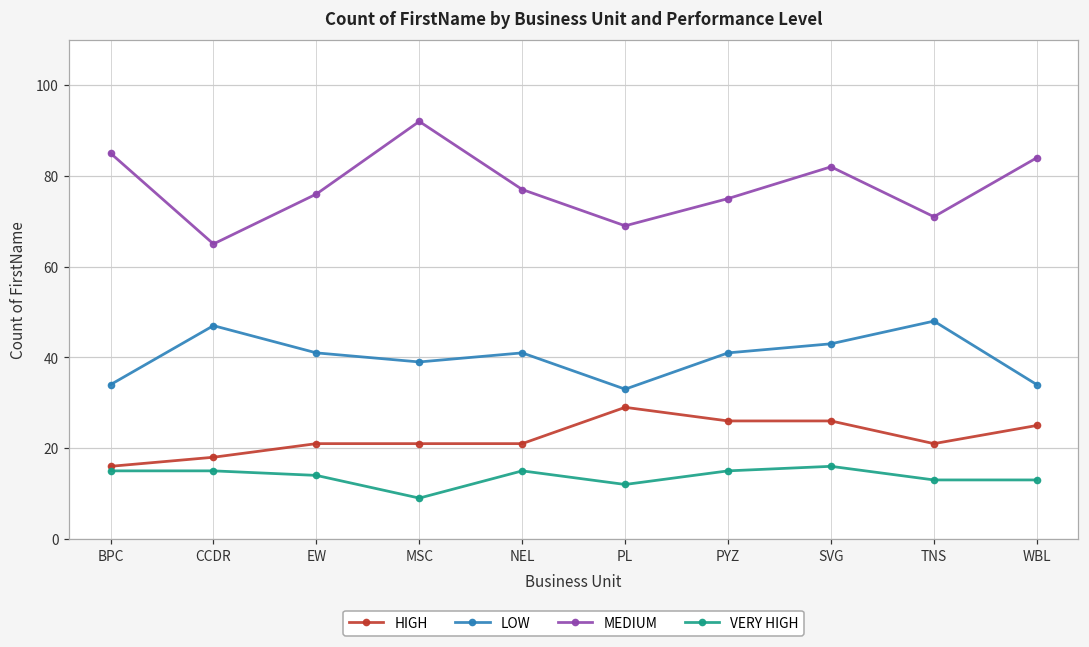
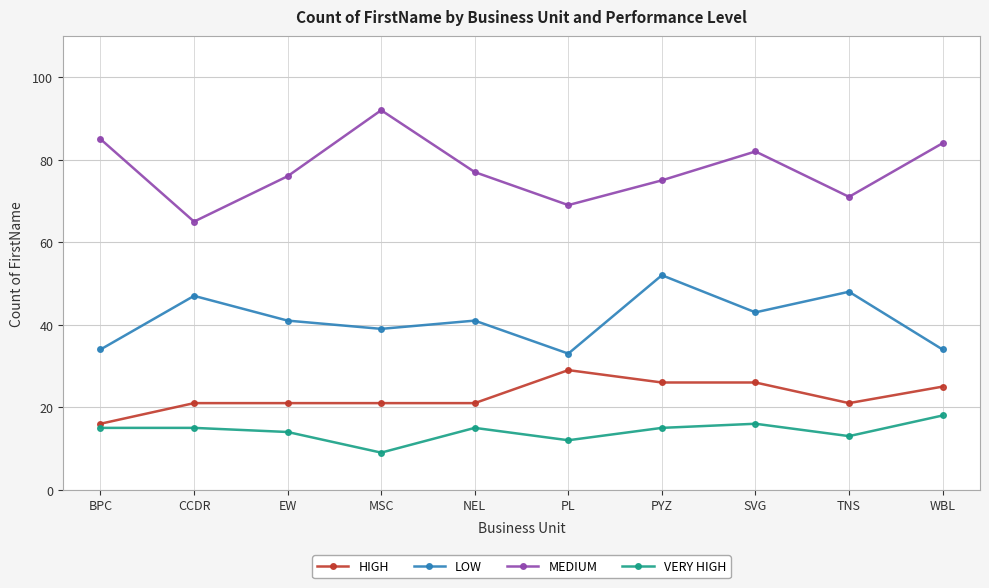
HIGH, CCDR: 18 -> 21
LOW, PYZ: 41 -> 52
VERY HIGH, WBL: 13 -> 18
